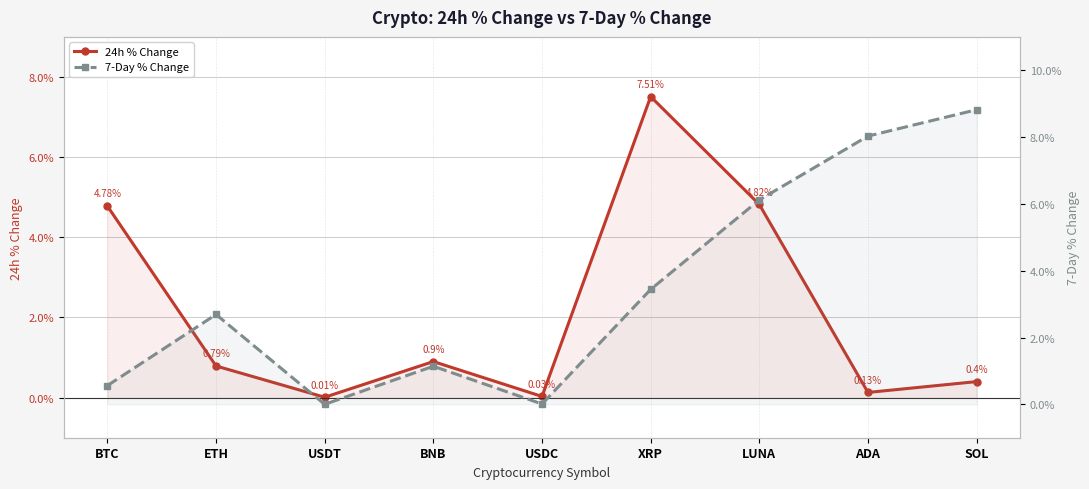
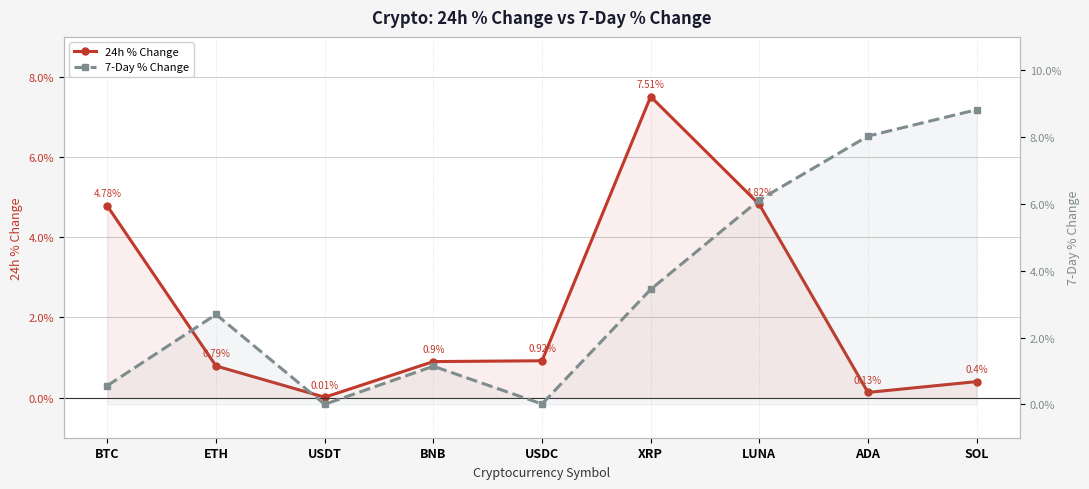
24h % Change, USDC: 0.03% -> 0.92%
